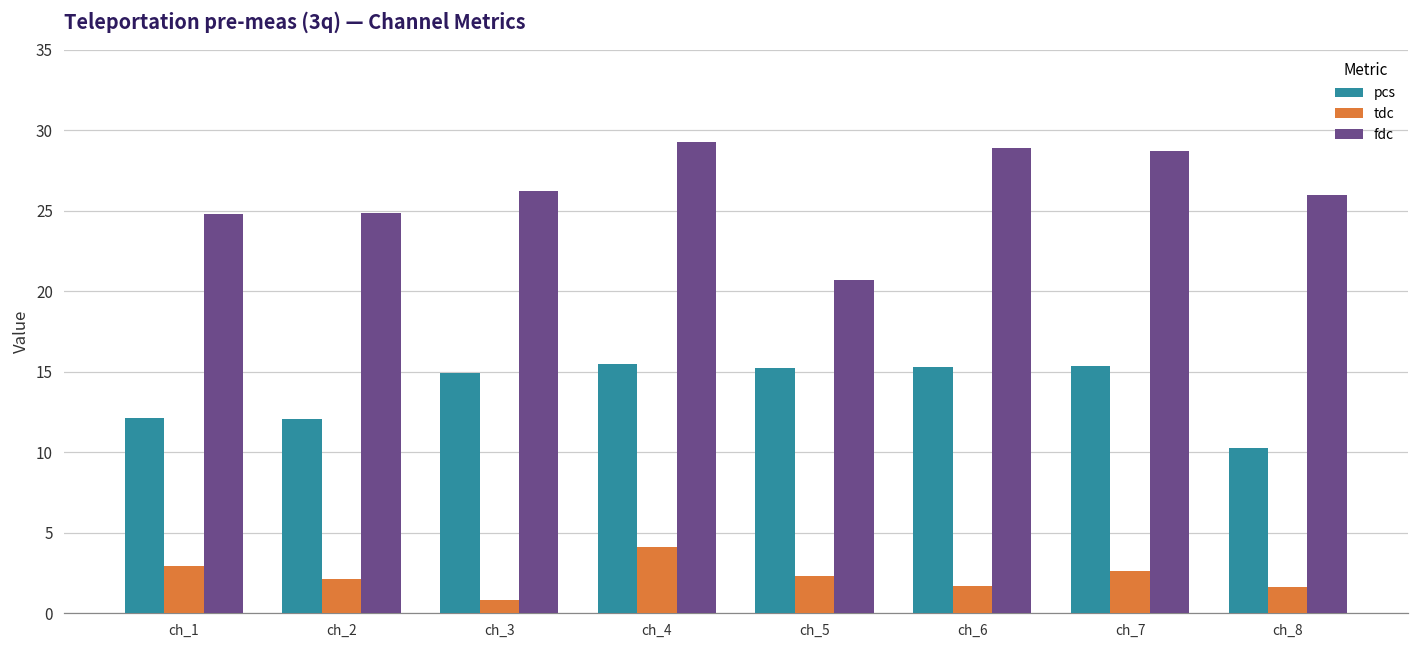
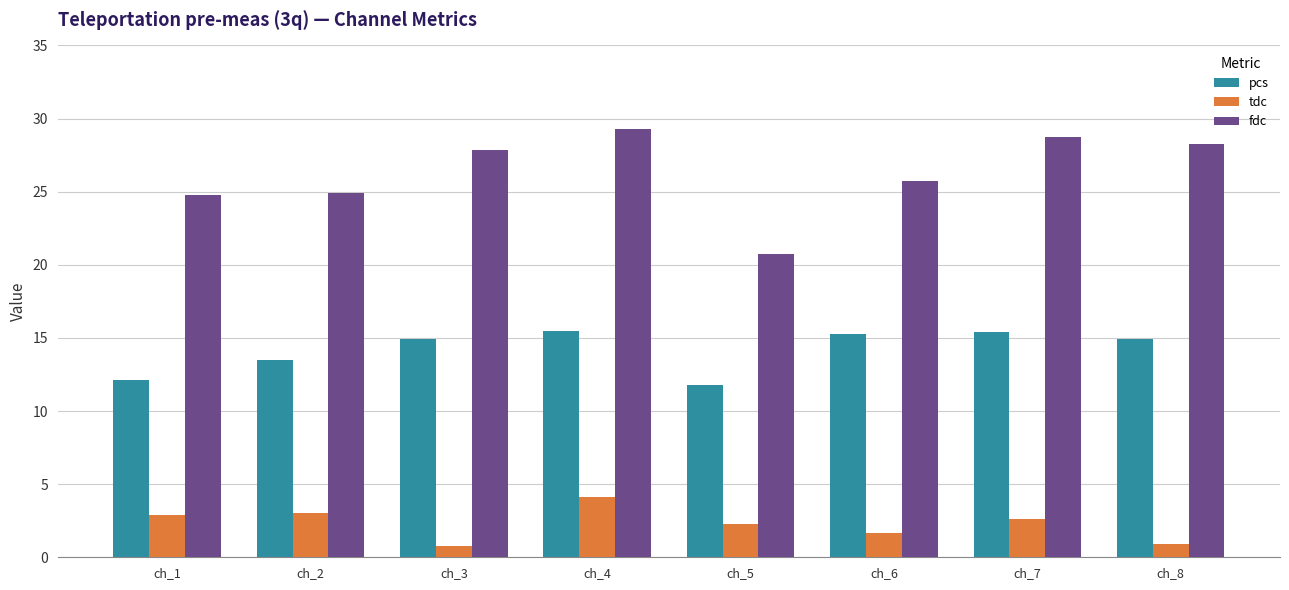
pcs, ch_2: 12.1 -> 13.5
tdc, ch_2: 2.1 -> 3.0
fdc, ch_3: 26.2 -> 27.9
pcs, ch_5: 15.3 -> 11.8
fdc, ch_6: 28.9 -> 25.7
pcs, ch_8: 10.3 -> 14.9
tdc, ch_8: 1.6 -> 0.9
fdc, ch_8: 26.0 -> 28.3
